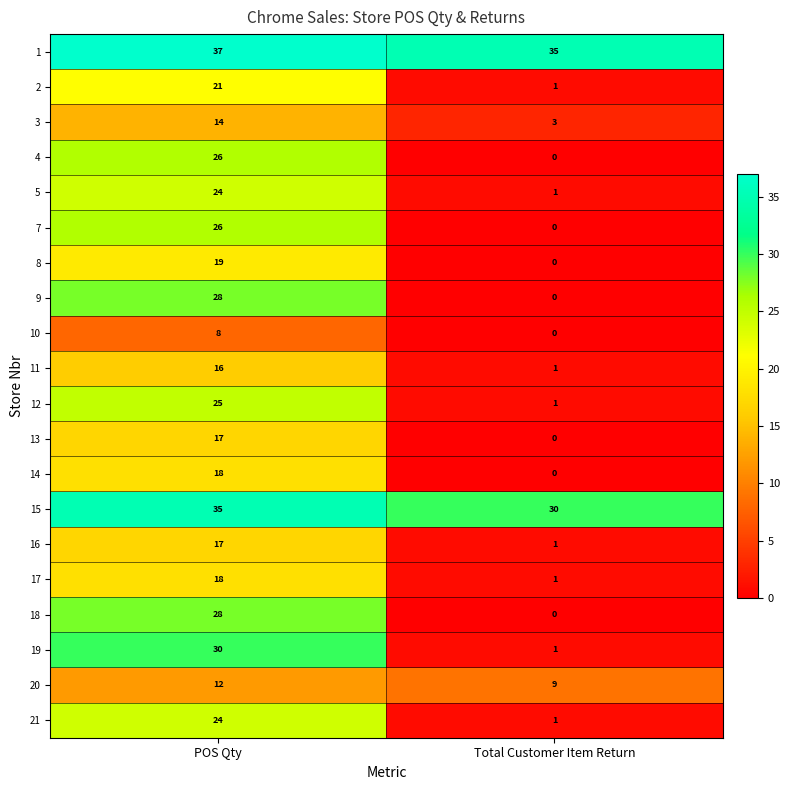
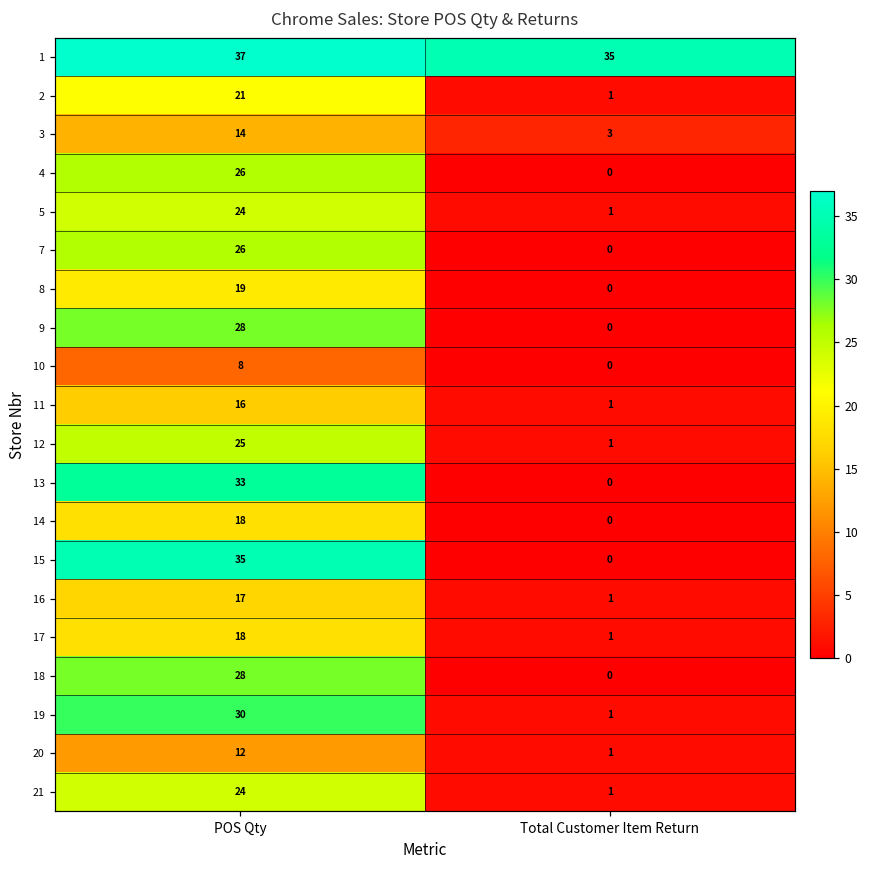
13, POS Qty: 17 -> 33
15, Total Customer Item Return: 30 -> 0
20, Total Customer Item Return: 9 -> 1
